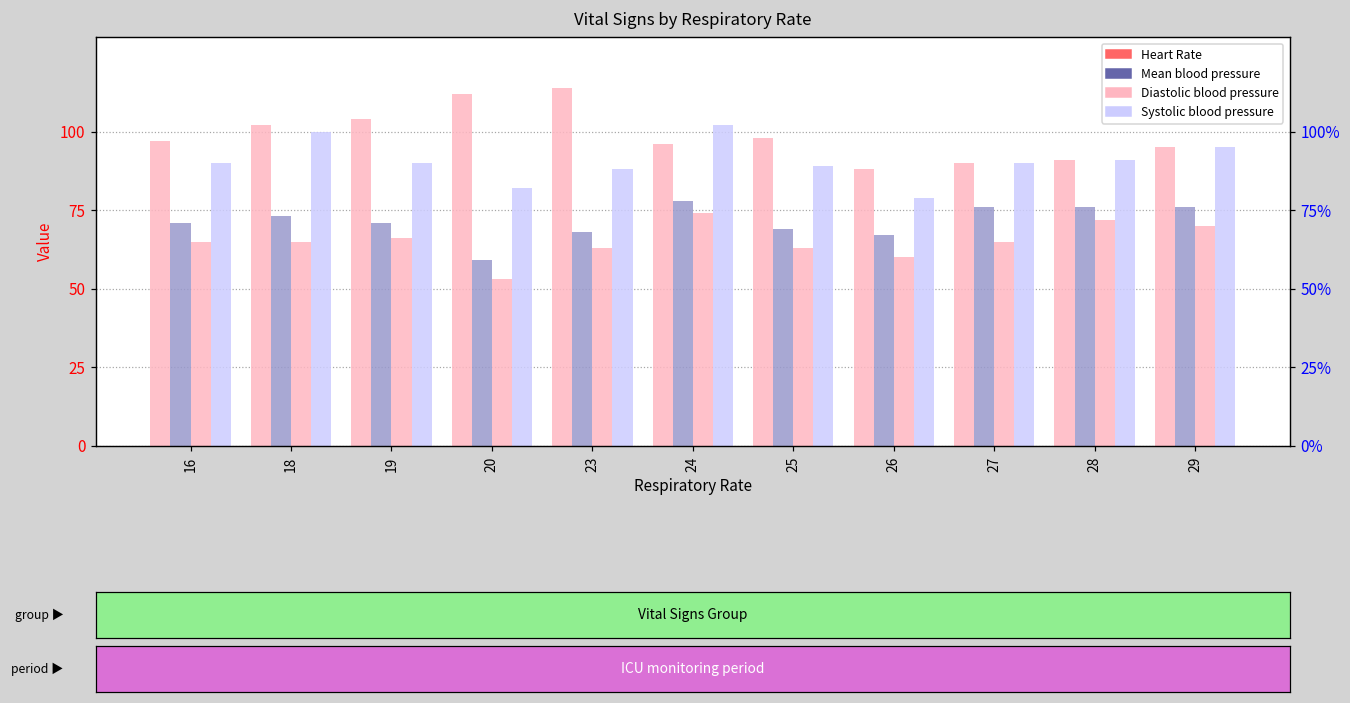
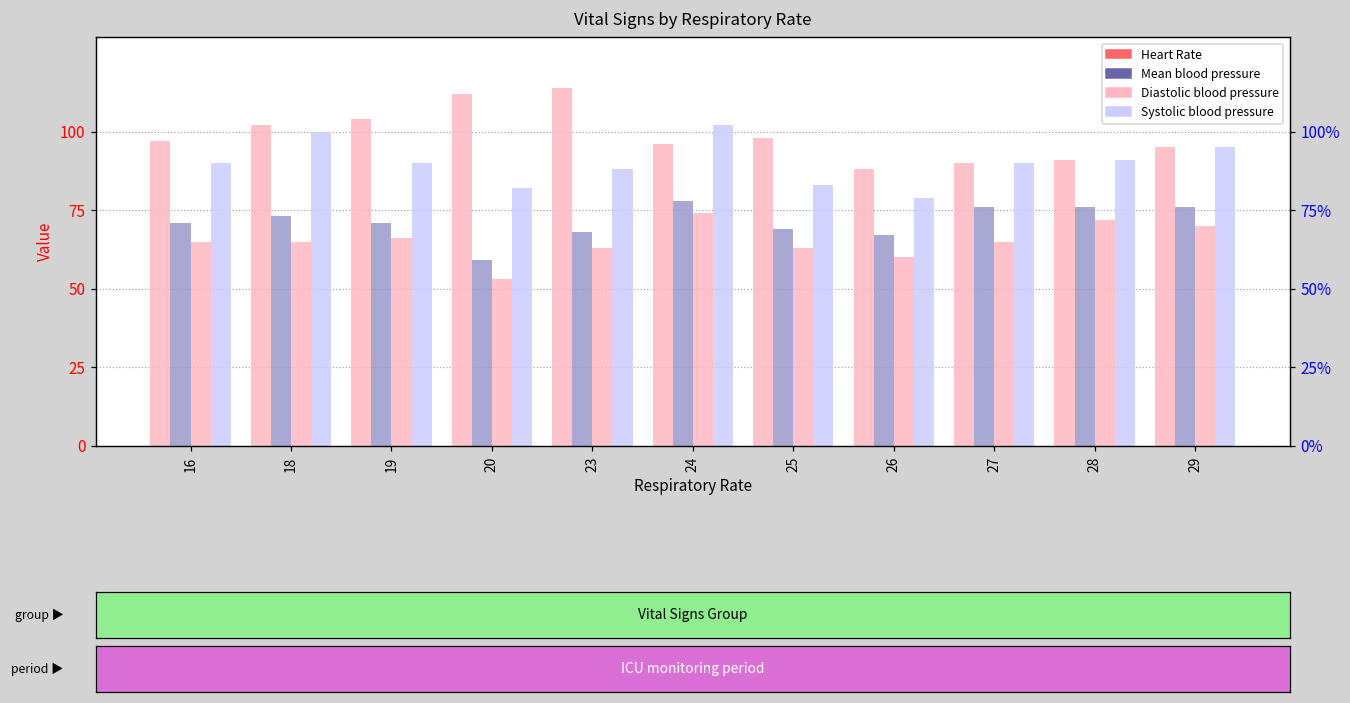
Systolic blood pressure, 25: 89 -> 83
